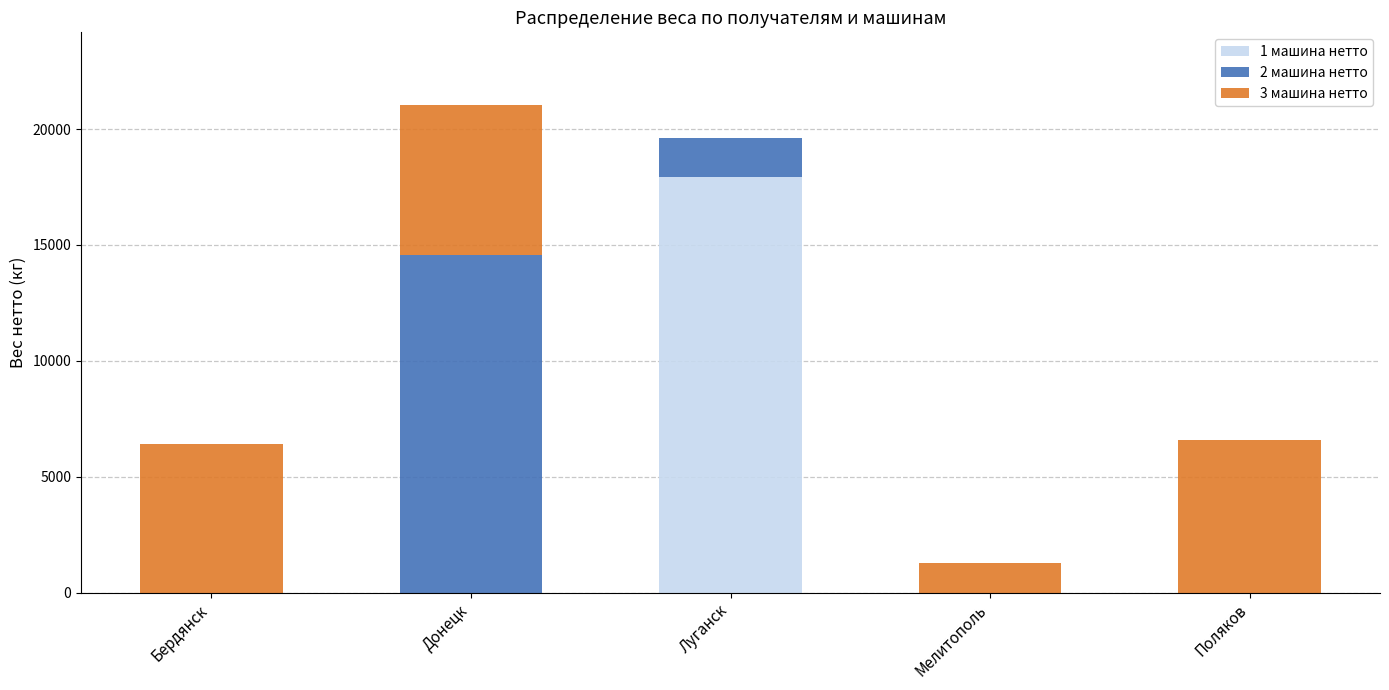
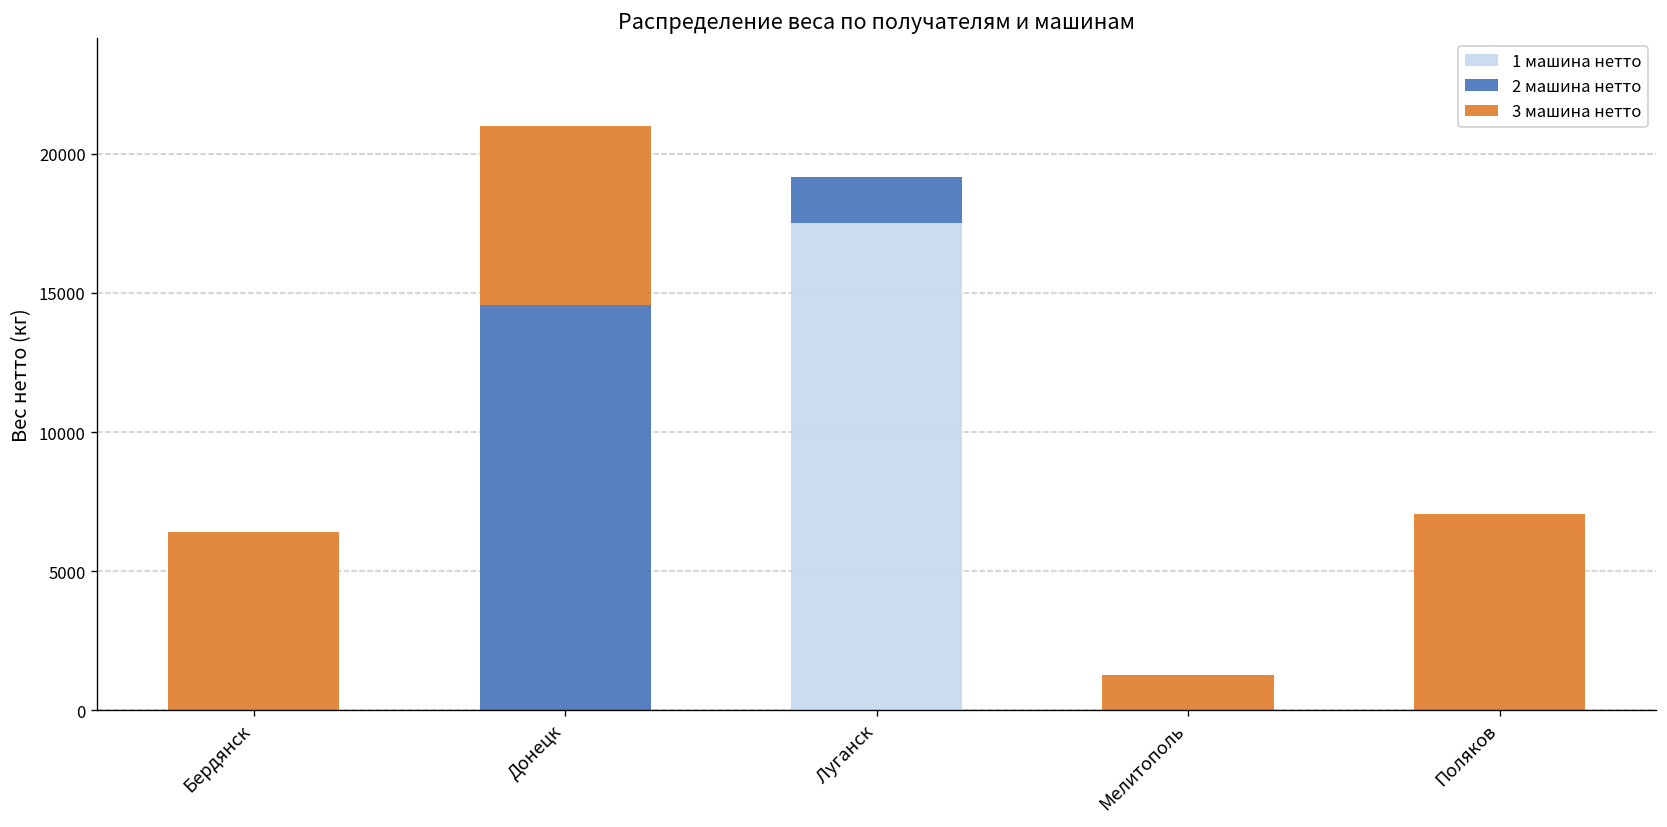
1 машина нетто, Луганск: 17900 -> 17500
3 машина нетто, Поляков: 6600 -> 7100
